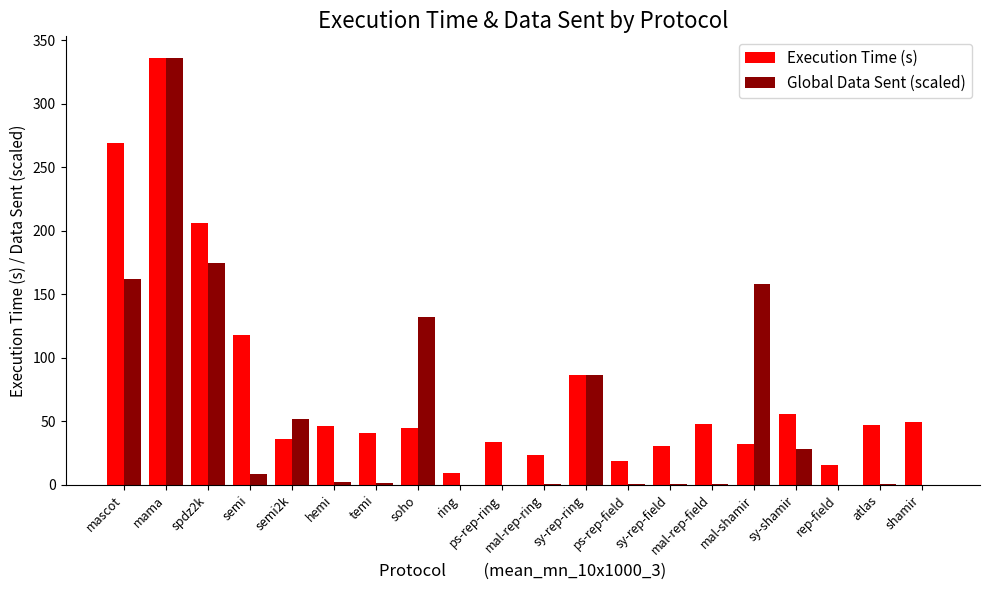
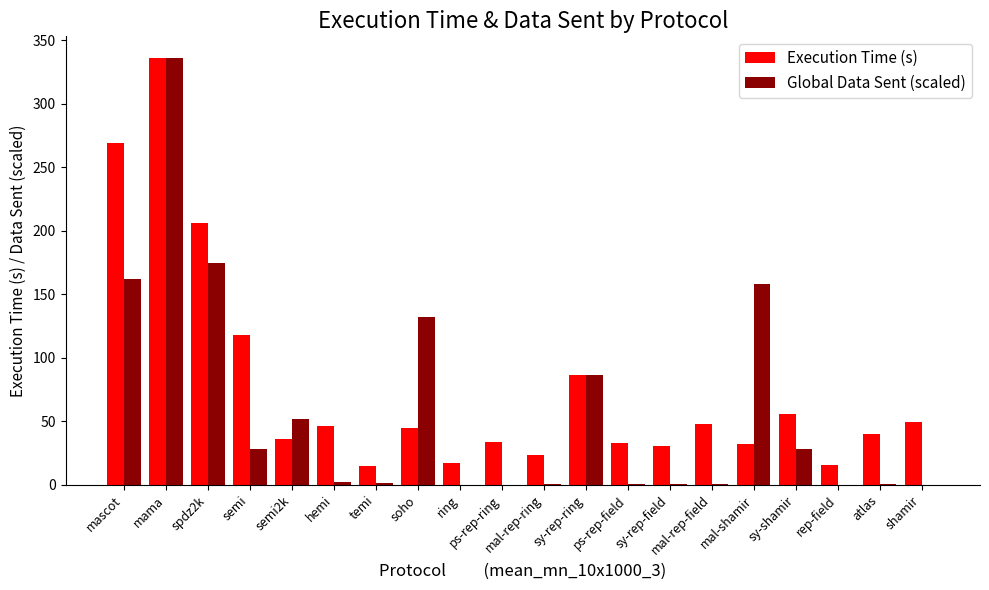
Global Data Sent (scaled), semi: 9 -> 28
Execution Time (s), temi: 41 -> 15
Execution Time (s), ring: 10 -> 17
Execution Time (s), ps-rep-field: 19 -> 33
Execution Time (s), atlas: 47 -> 40
